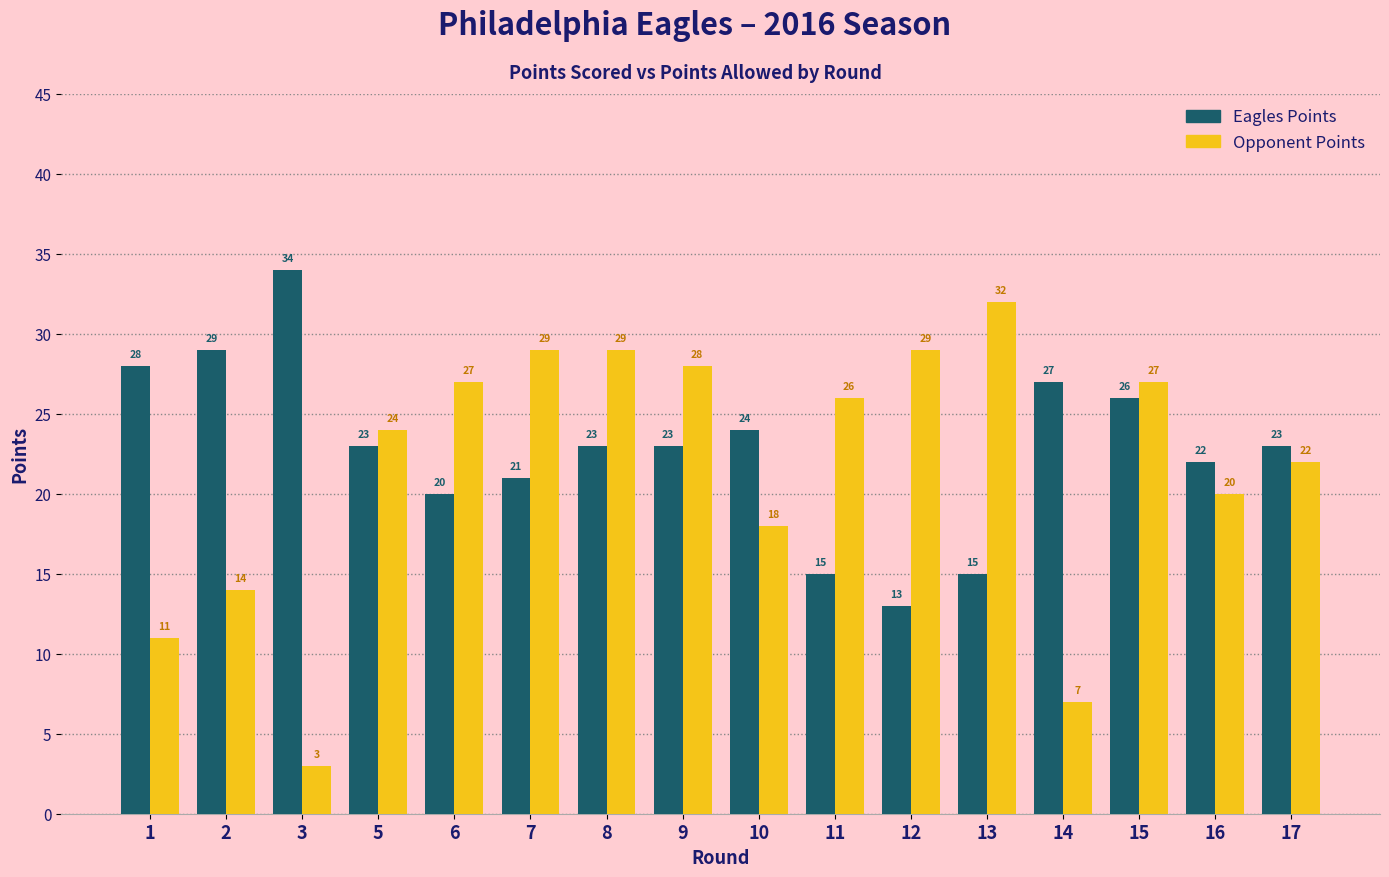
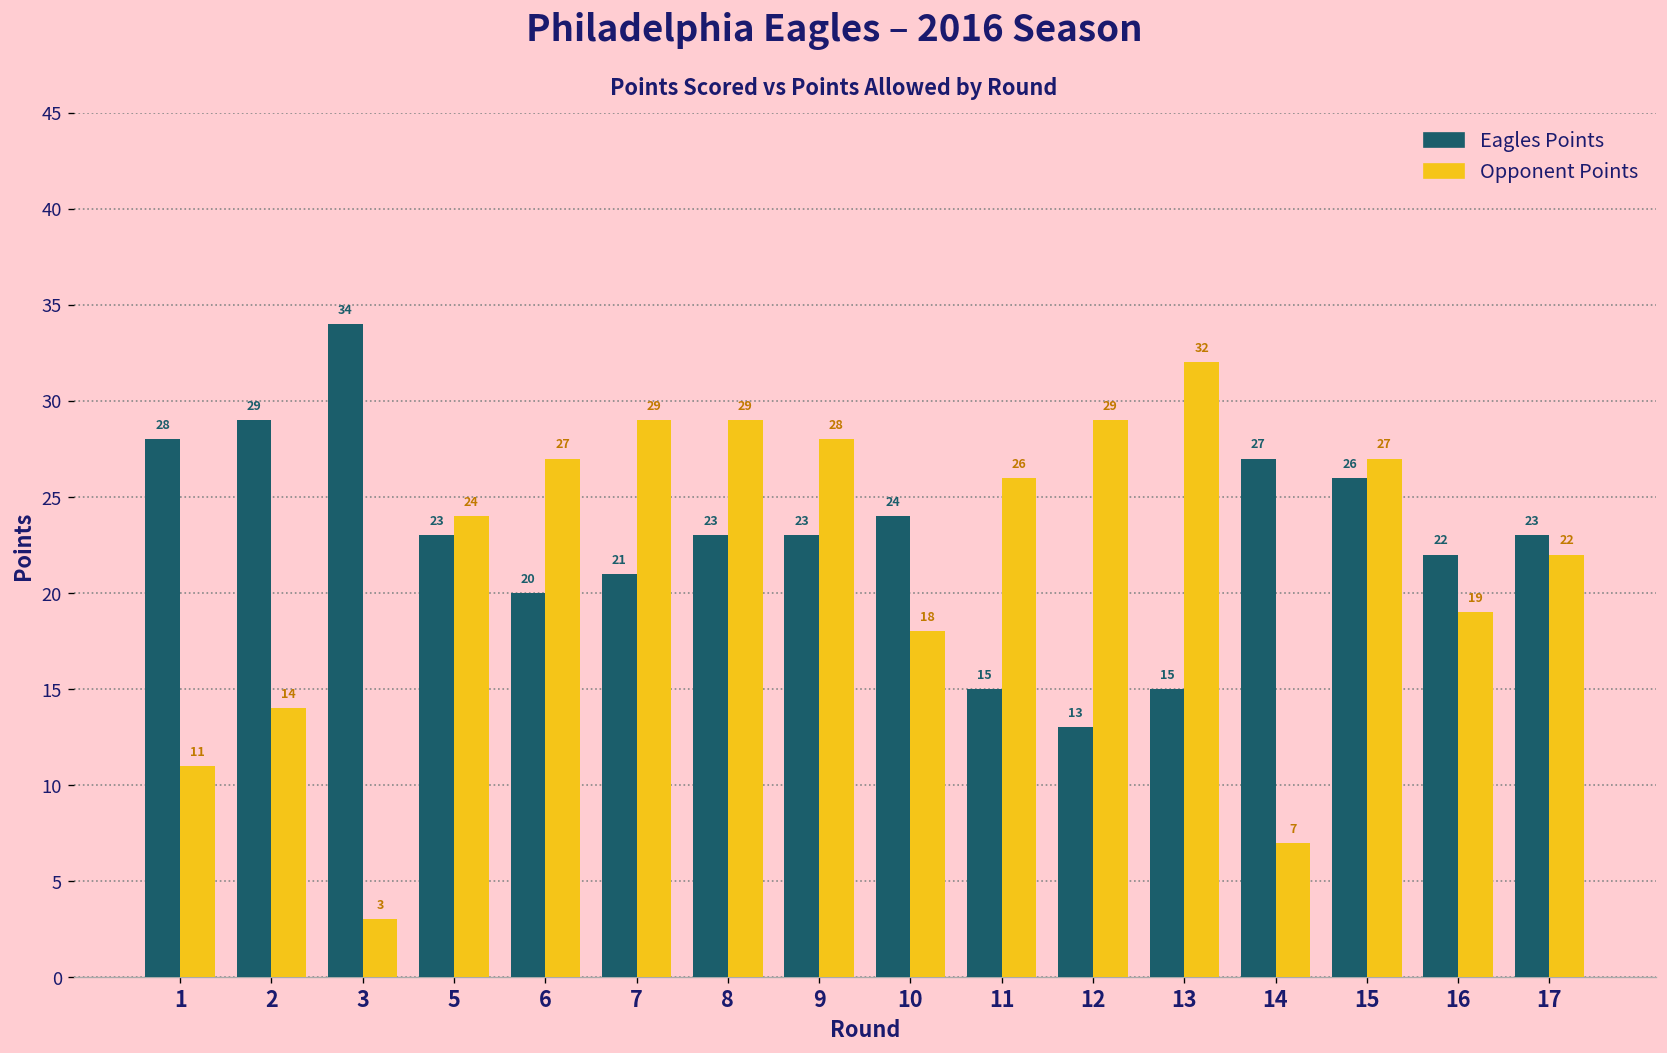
Opponent Points, 16: 20 -> 19
